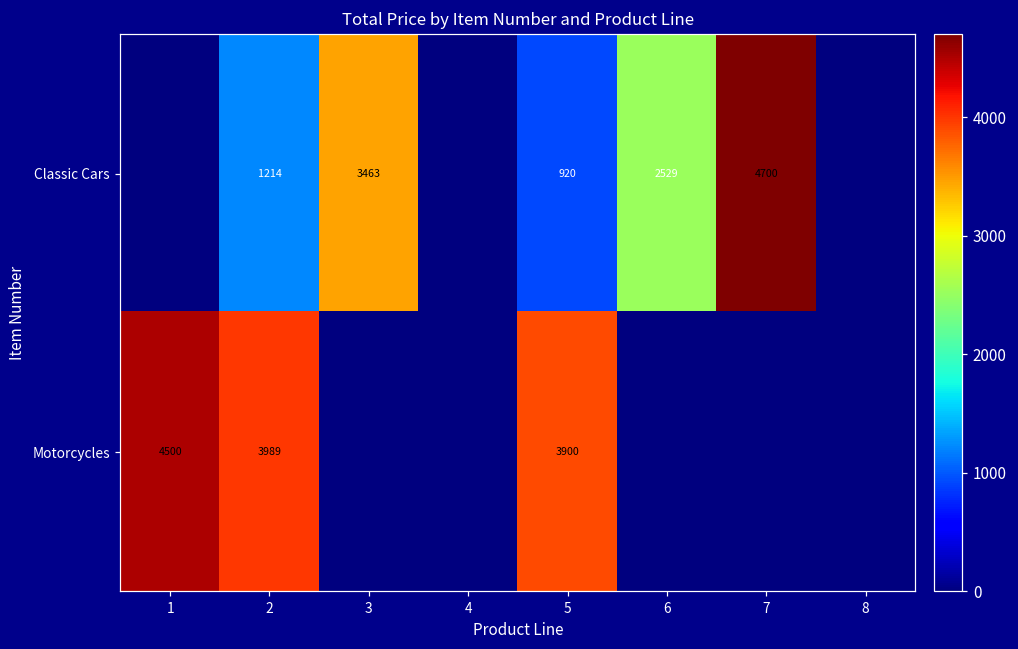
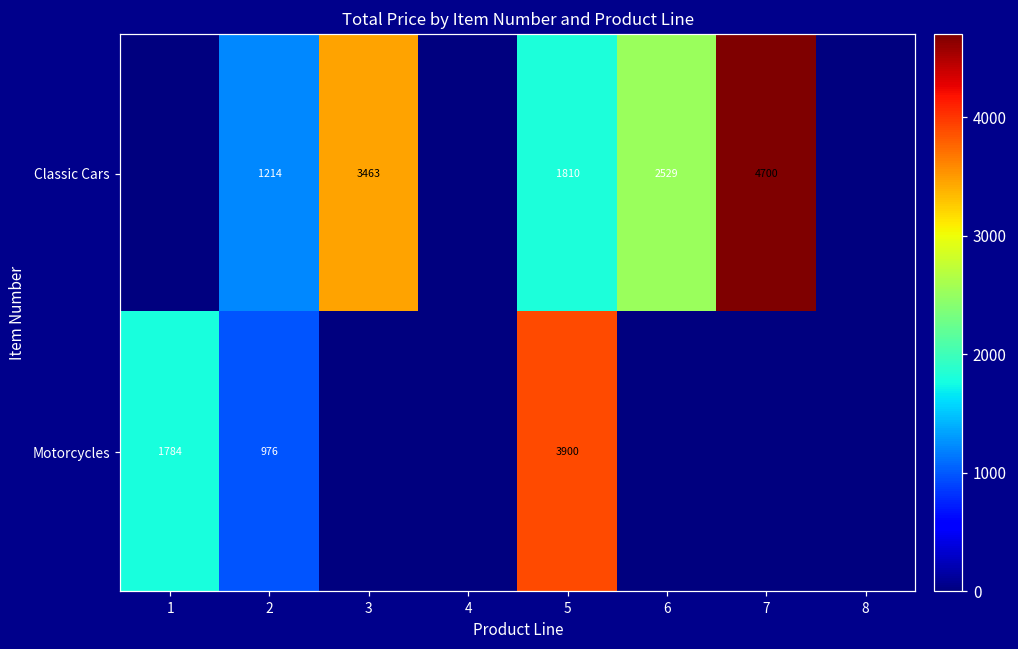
Classic Cars, 5: 920 -> 1810
Motorcycles, 1: 4500 -> 1784
Motorcycles, 2: 3989 -> 976
